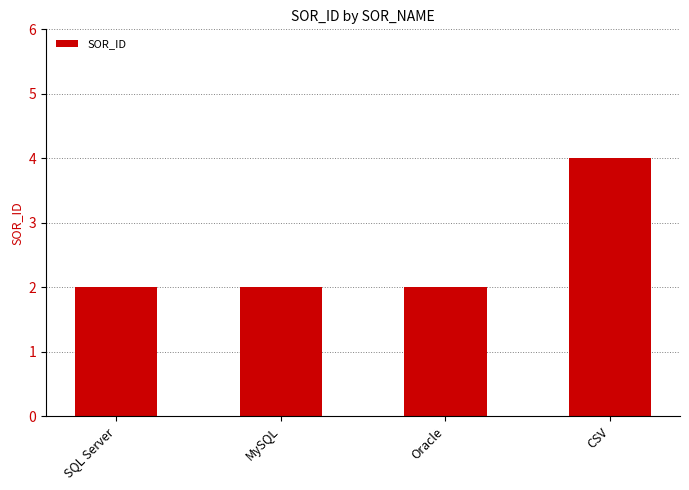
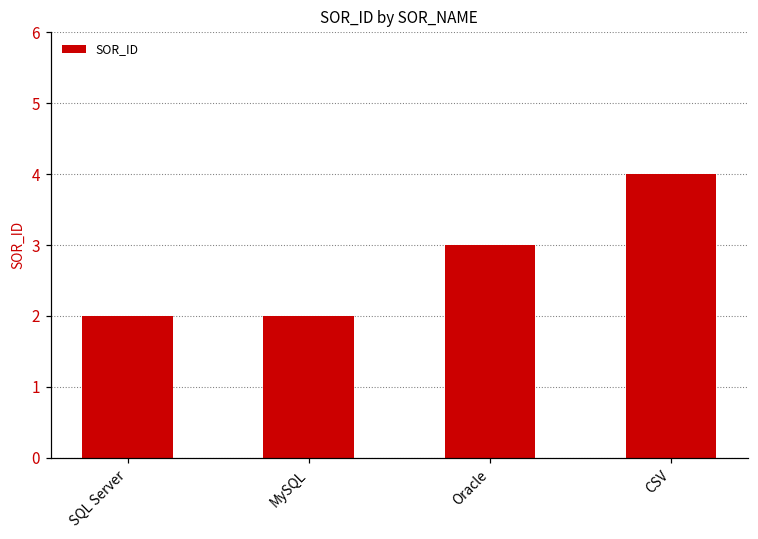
Oracle: 2 -> 3
